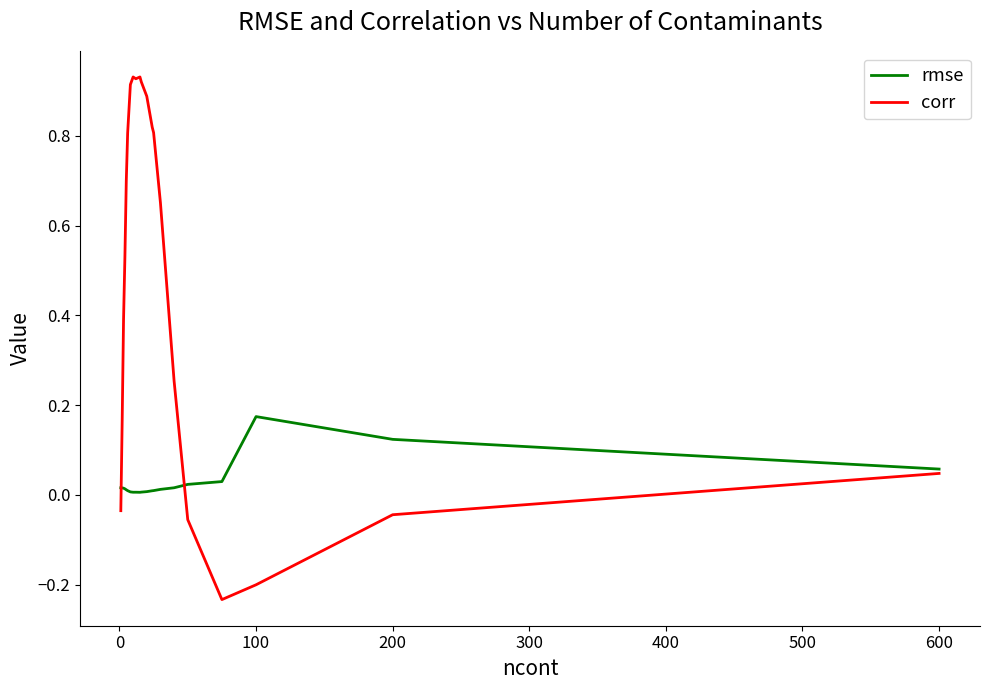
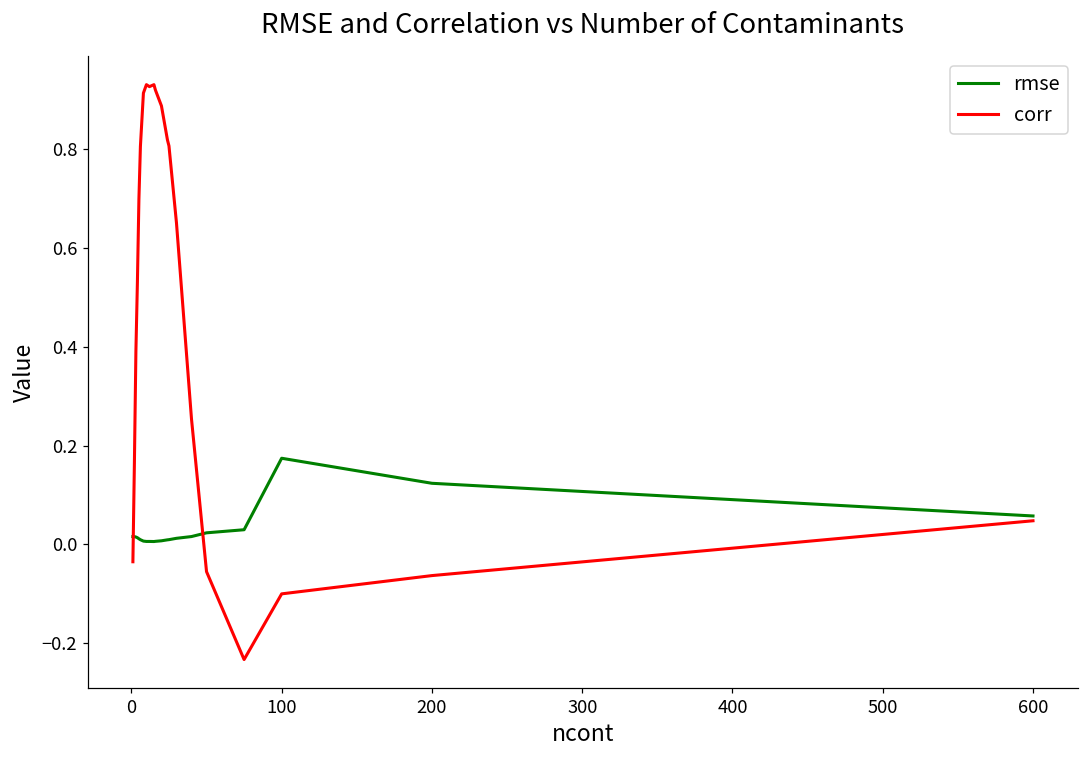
corr, 100: -0.2 -> -0.1
corr, 200: -0.04 -> -0.06
